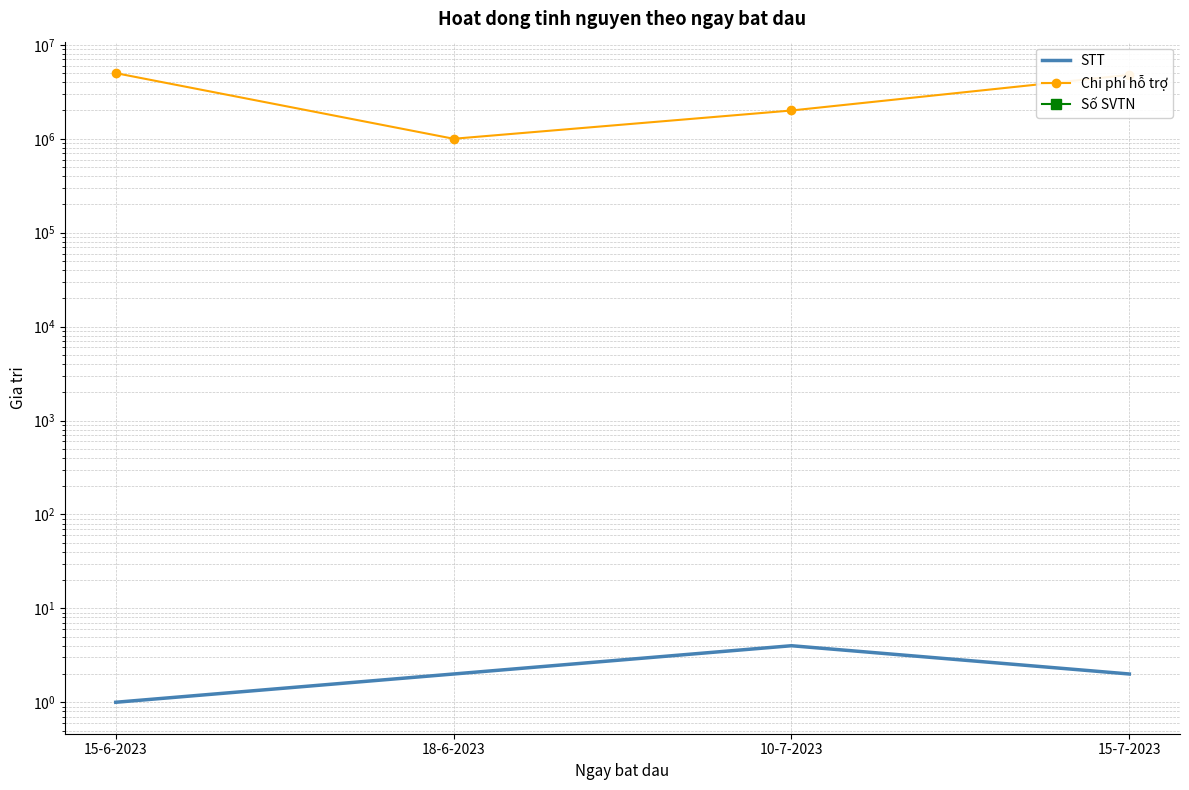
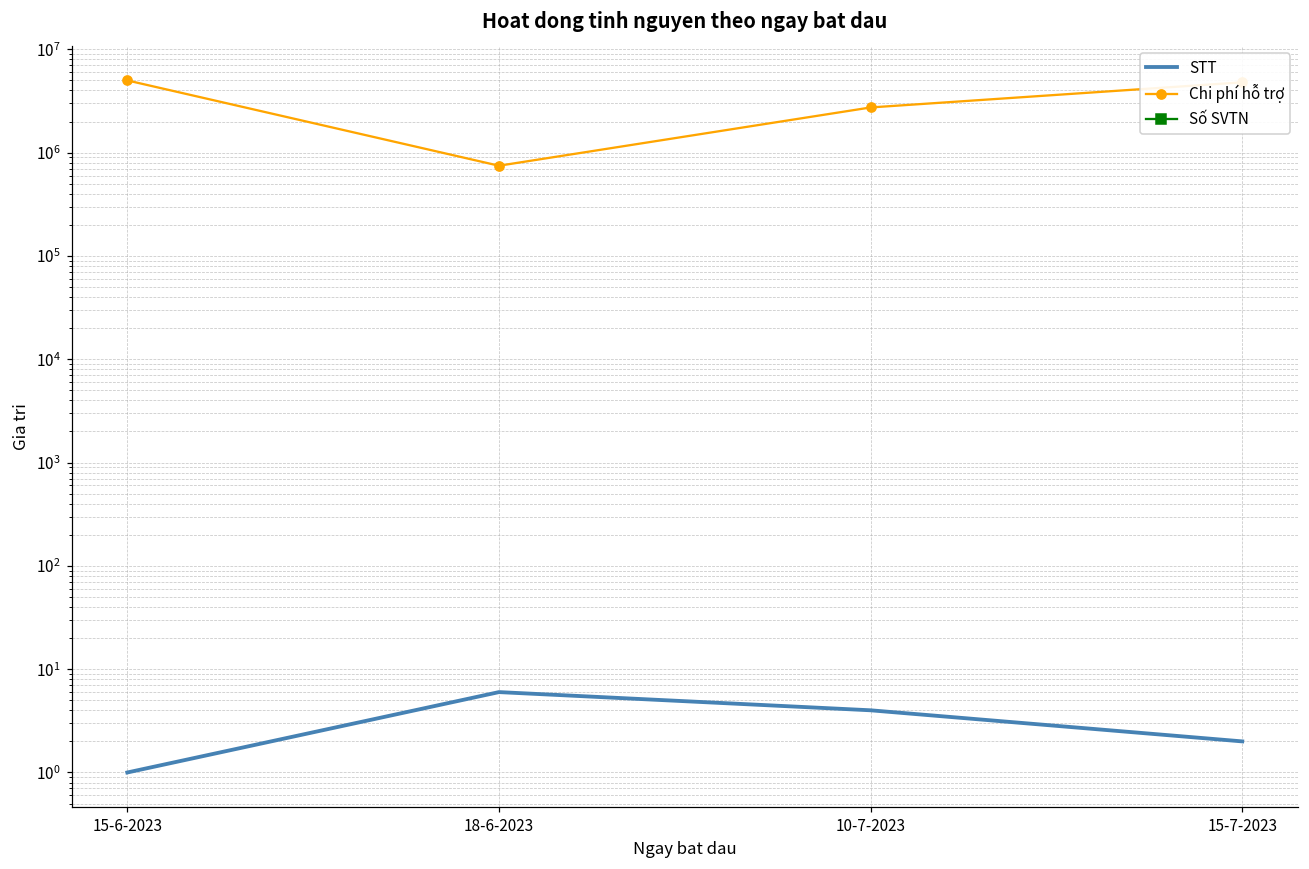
STT, 18-6-2023: 2 -> 6
Chi phí hỗ trợ, 18-6-2023: 1000000 -> 700000
Chi phí hỗ trợ, 10-7-2023: 2000000 -> 2700000
